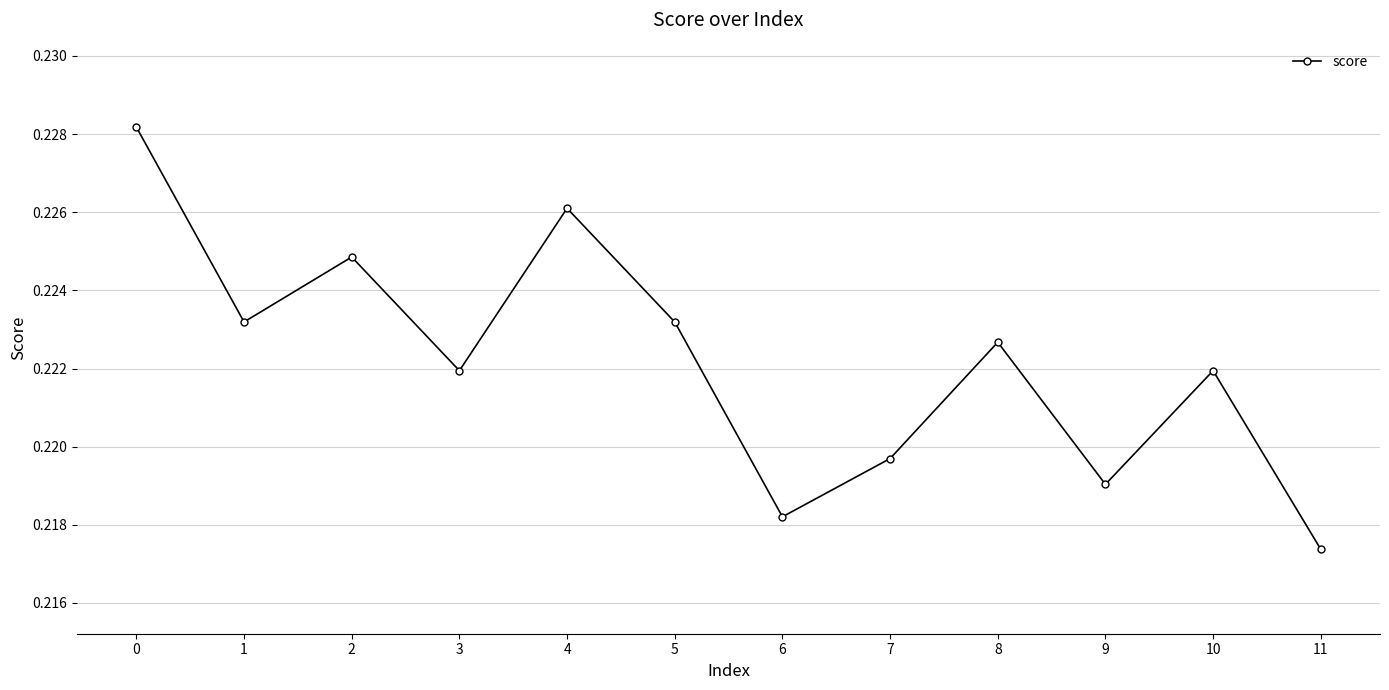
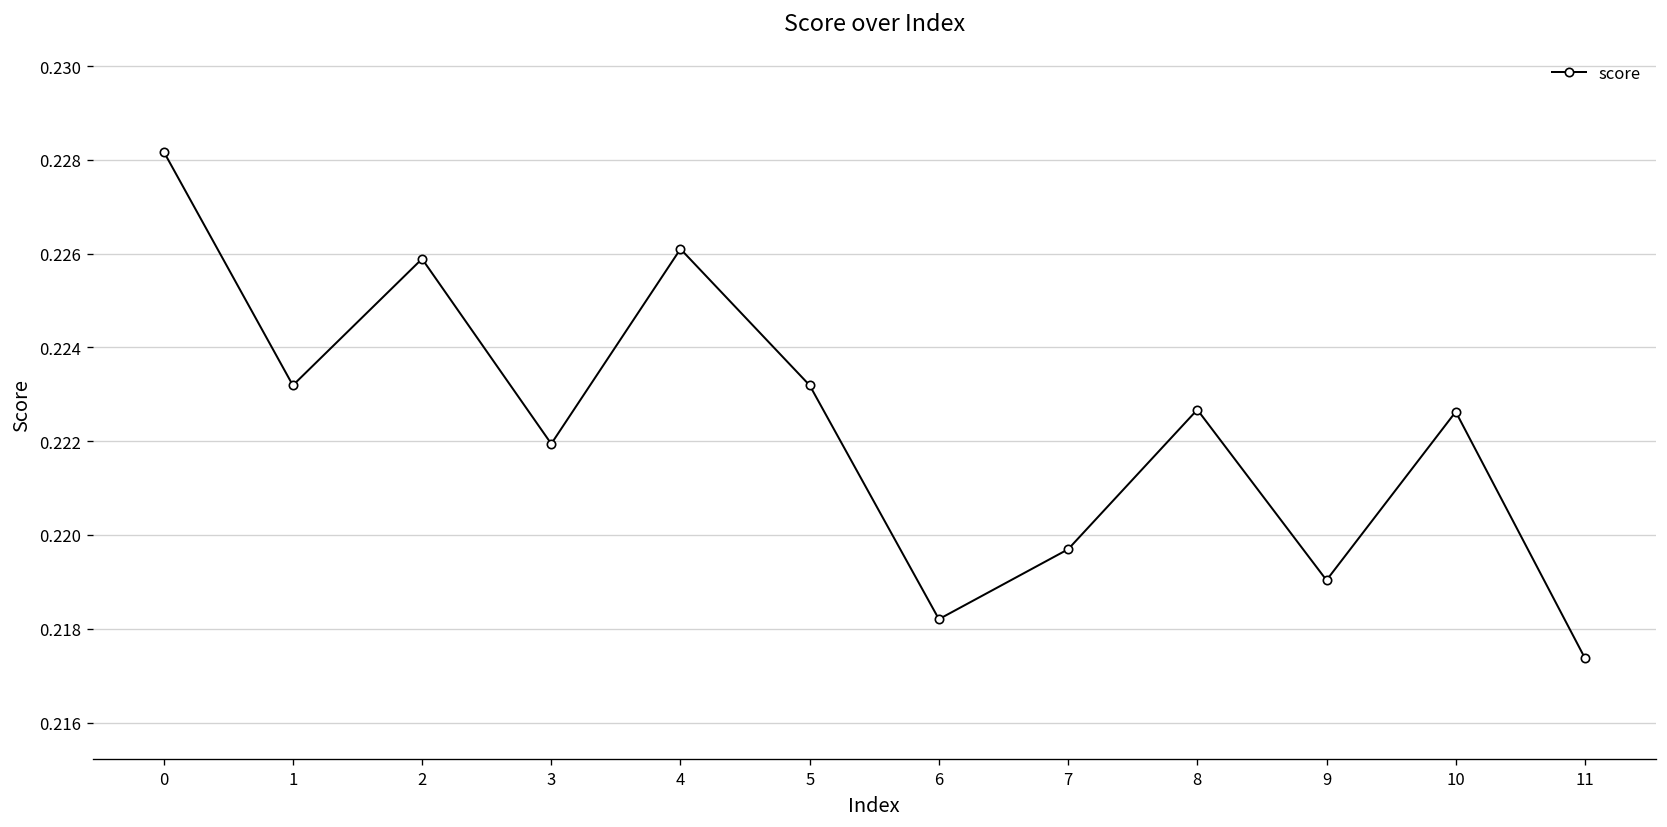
2: 0.2249 -> 0.2259
10: 0.2219 -> 0.2226
